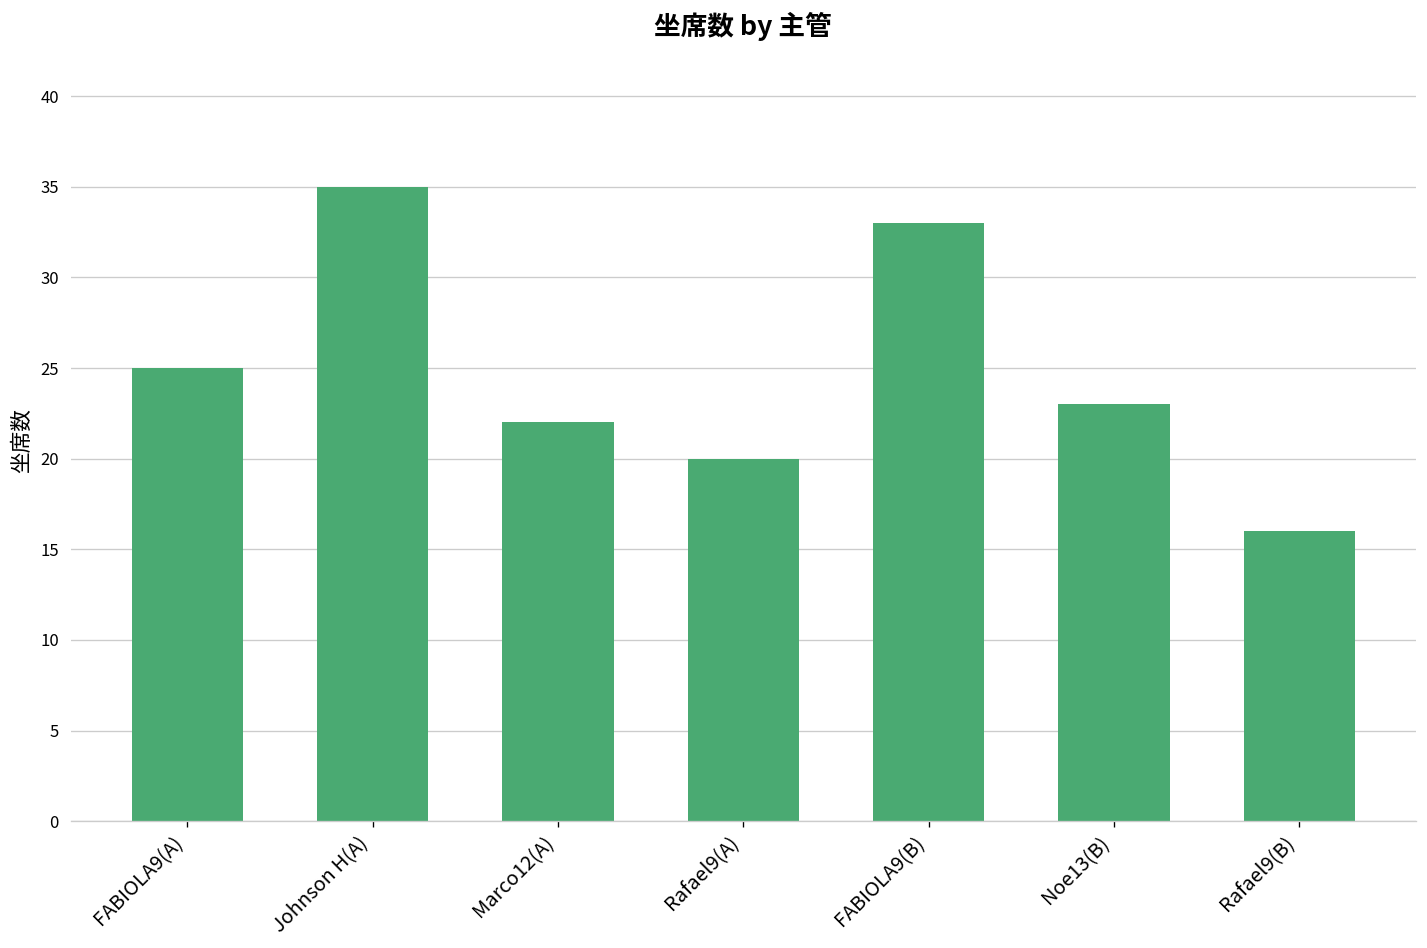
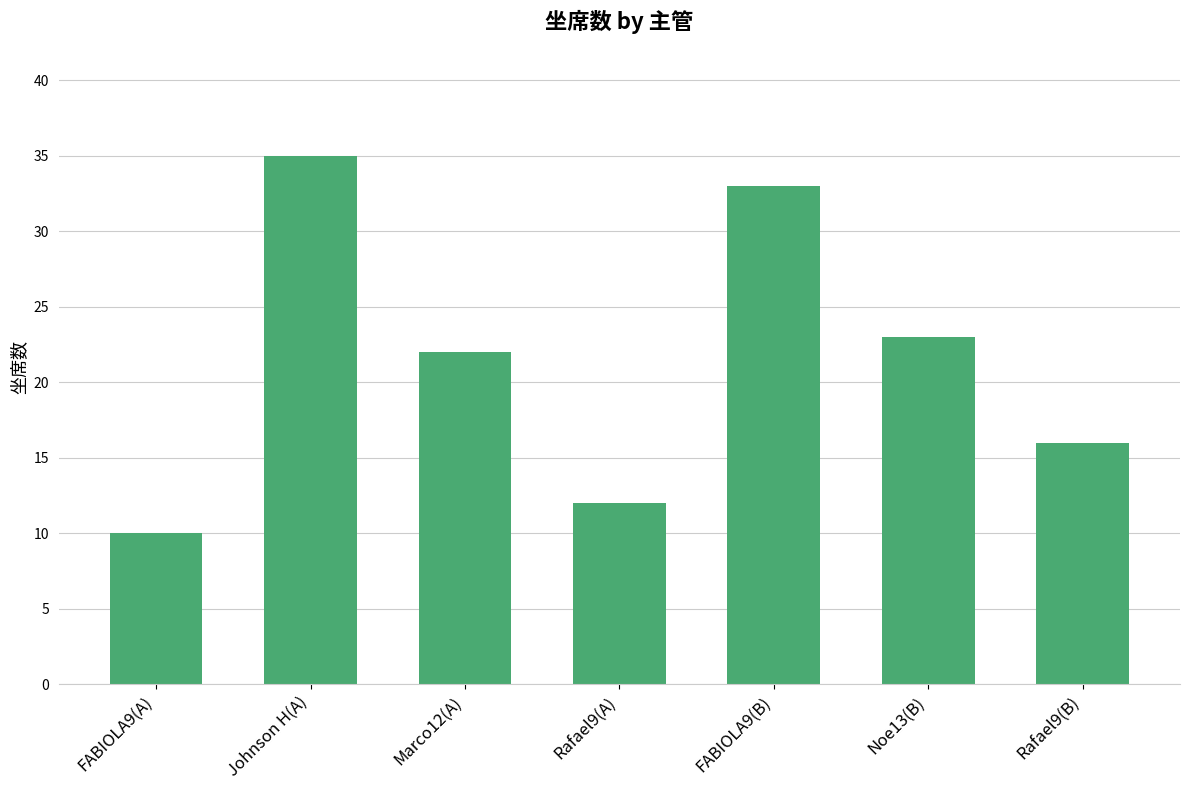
FABIOLA9(A): 25 -> 10
Rafael9(A): 20 -> 12
